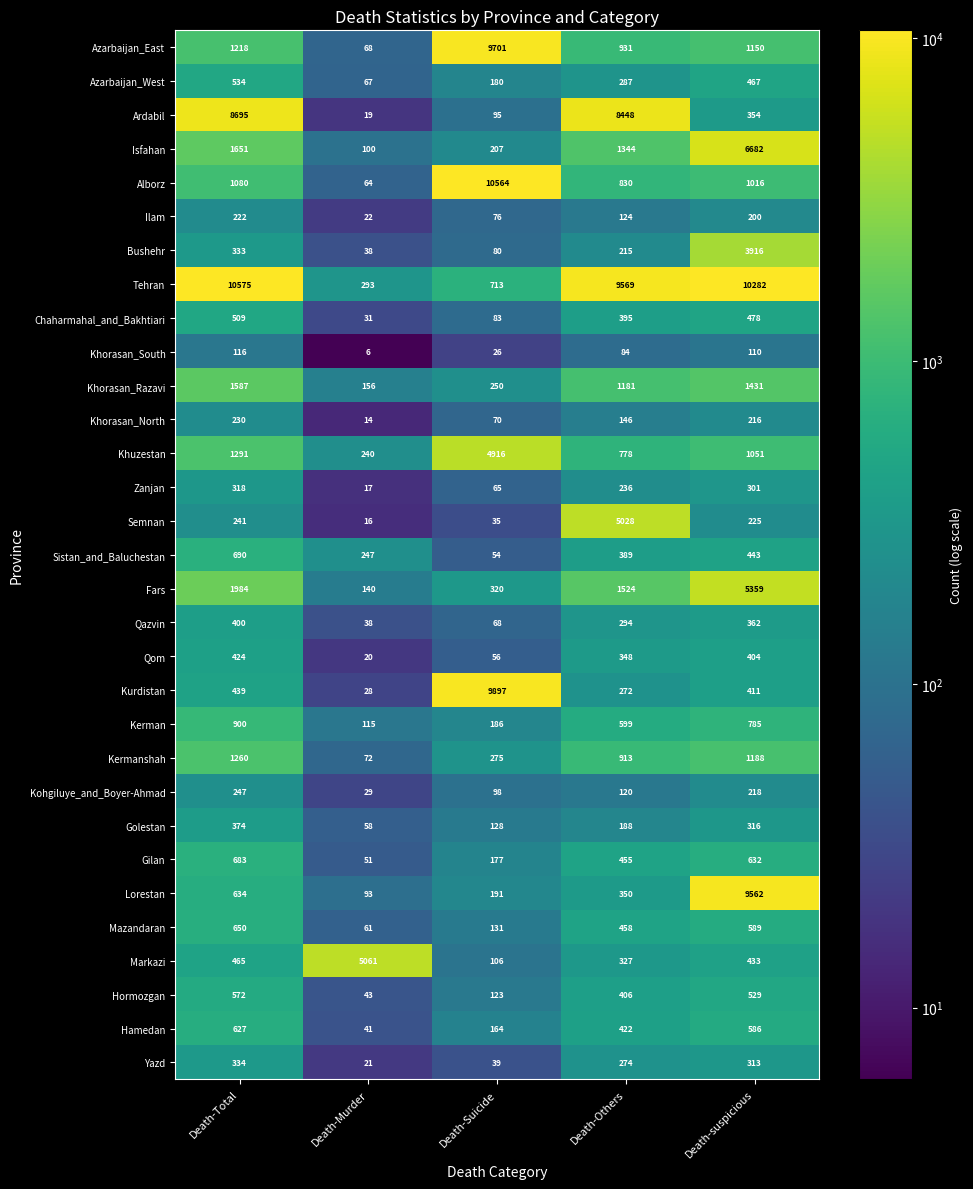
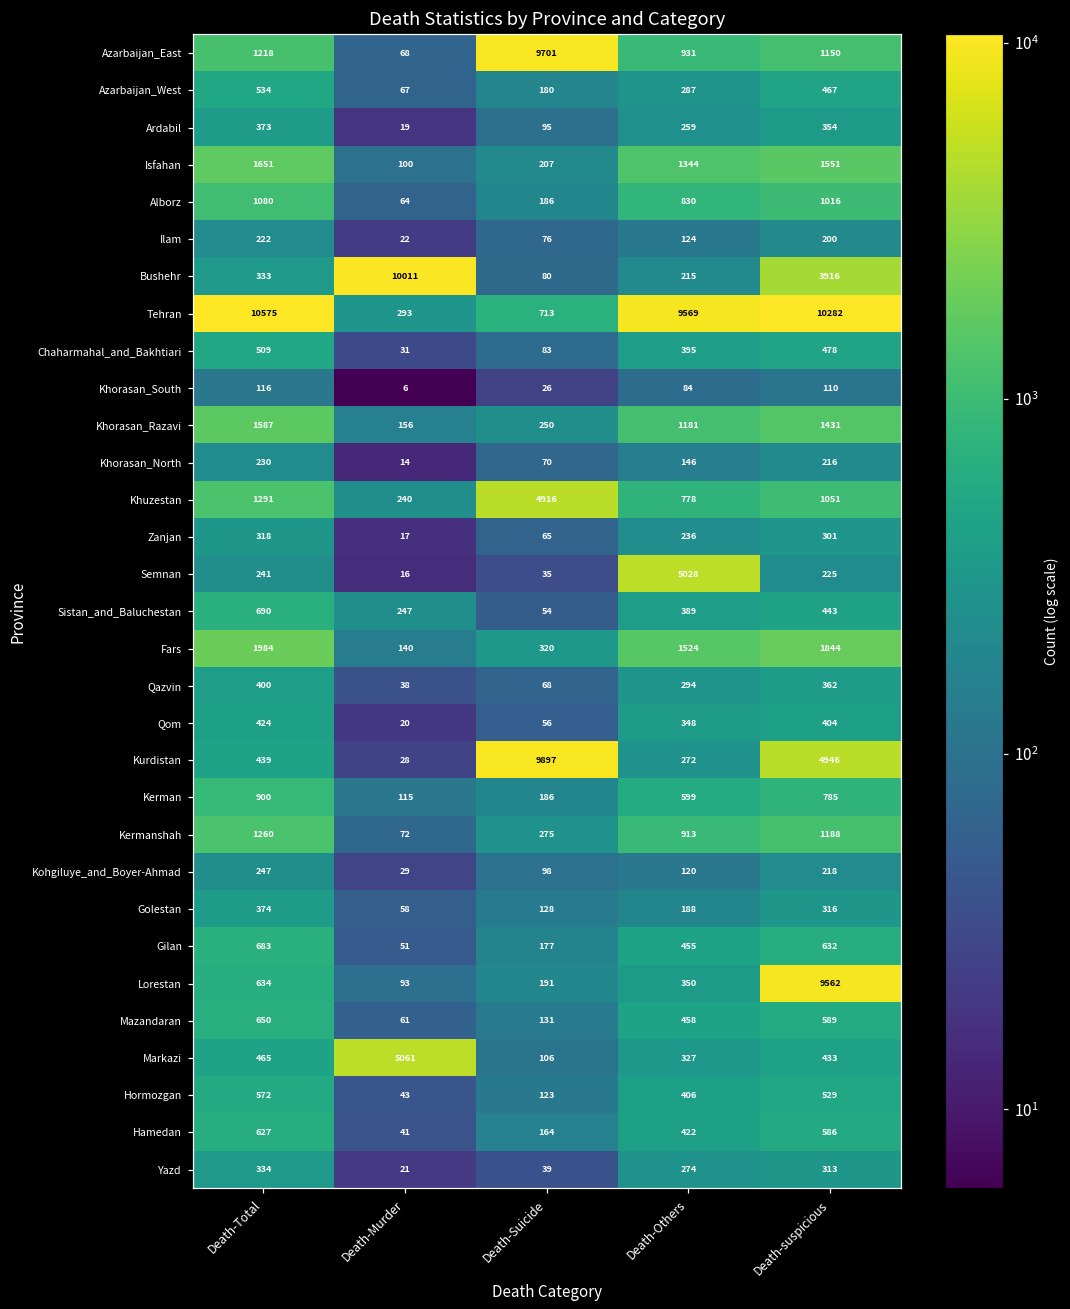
Ardabil, Death-Total: 8695 -> 373
Ardabil, Death-Others: 8448 -> 259
Isfahan, Death-suspicious: 6682 -> 1551
Alborz, Death-Suicide: 10564 -> 186
Bushehr, Death-Murder: 38 -> 10011
Fars, Death-suspicious: 5359 -> 1844
Kurdistan, Death-suspicious: 411 -> 4946
